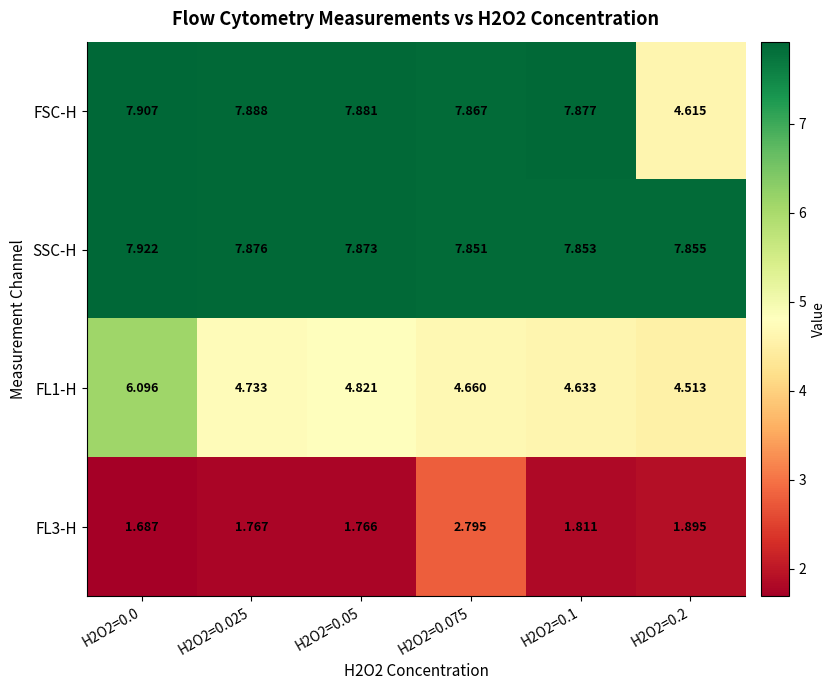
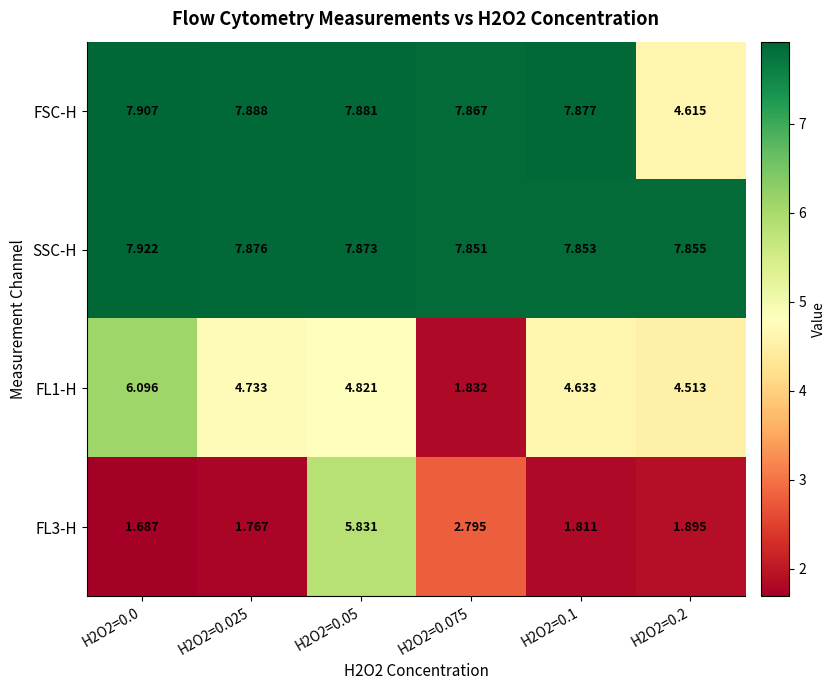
FL1-H, H2O2=0.075: 4.660 -> 1.832
FL3-H, H2O2=0.05: 1.766 -> 5.831
